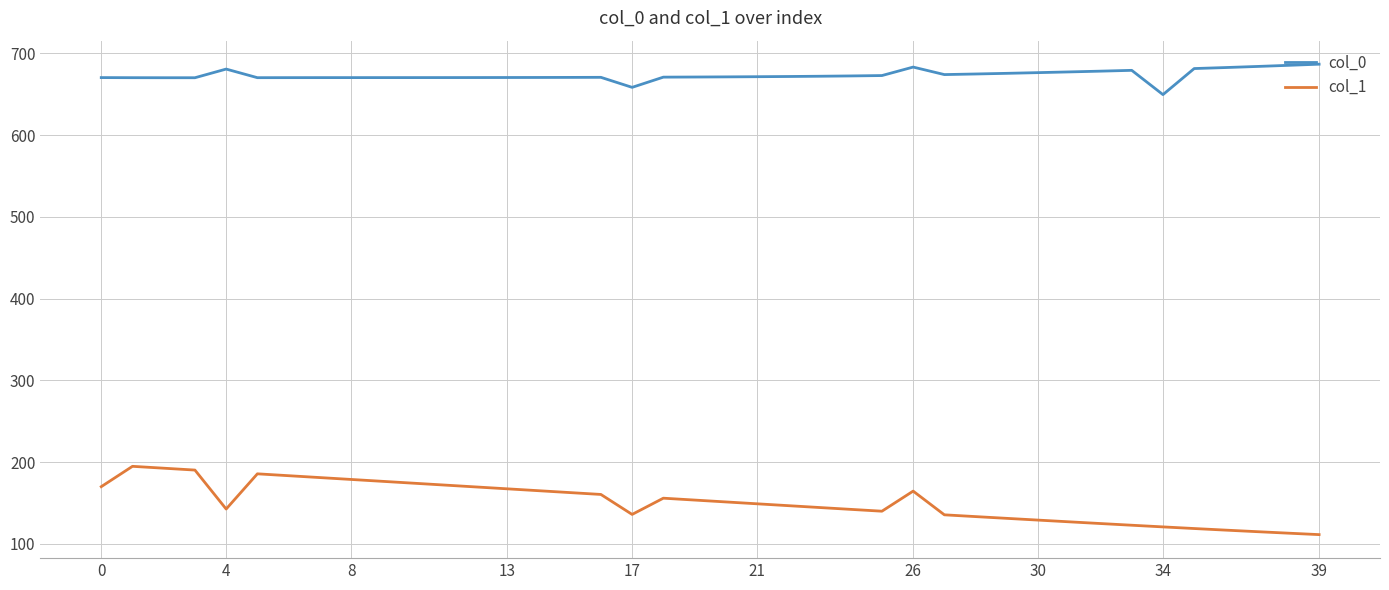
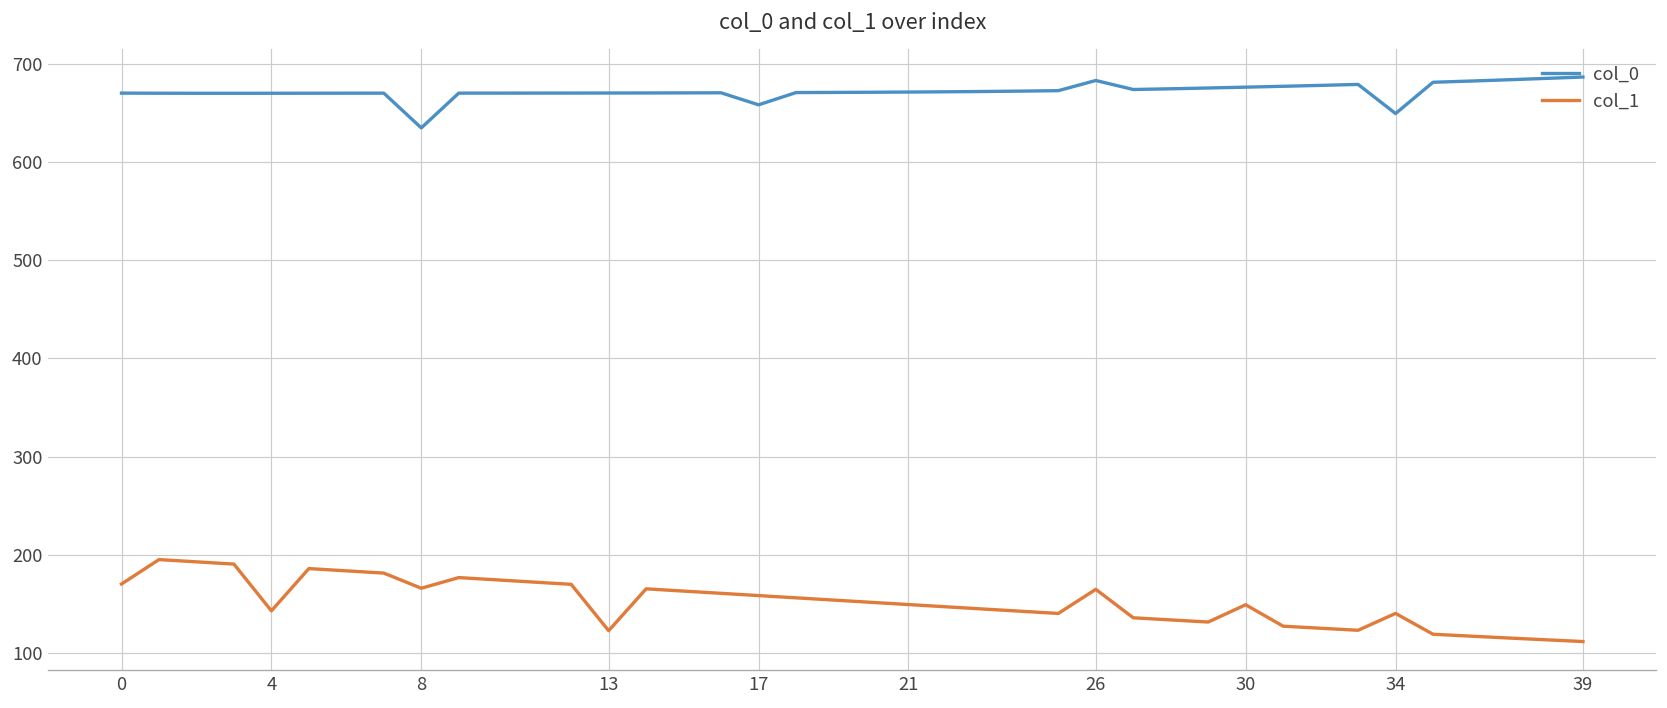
col_0, 4: 680 -> 670
col_0, 8: 670 -> 630
col_1, 8: 180 -> 170
col_1, 13: 170 -> 120
col_1, 17: 140 -> 160
col_1, 30: 130 -> 150
col_1, 34: 120 -> 140
